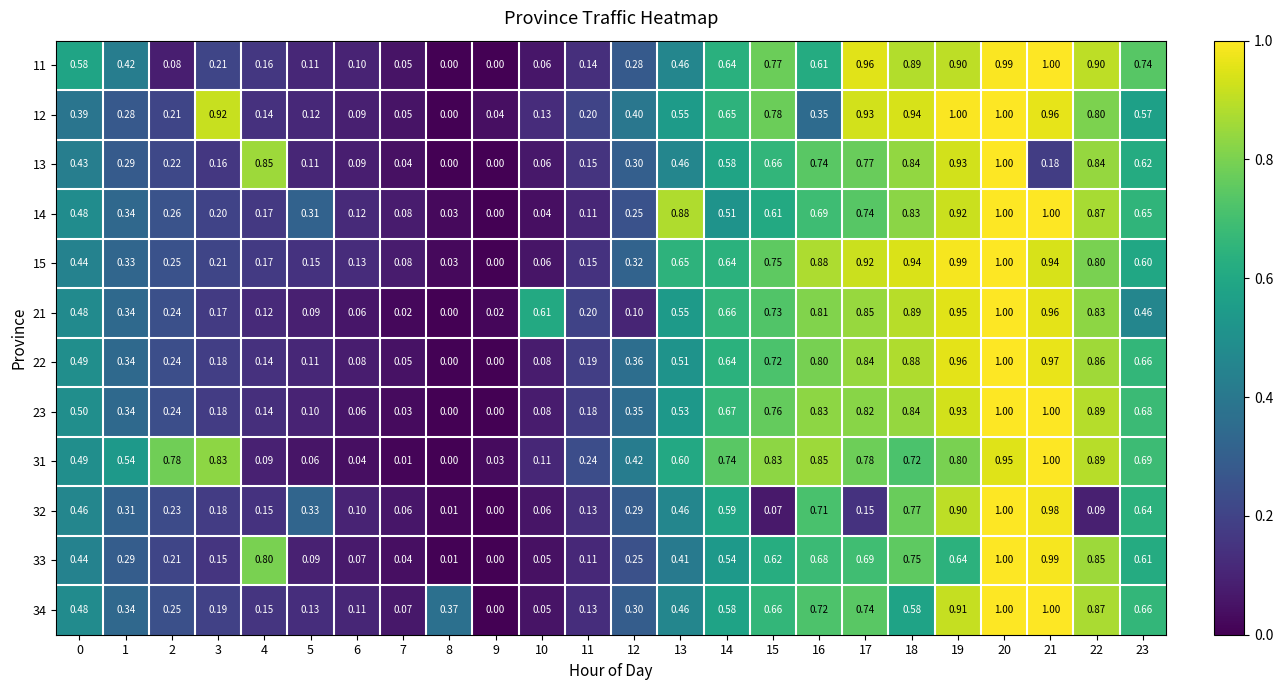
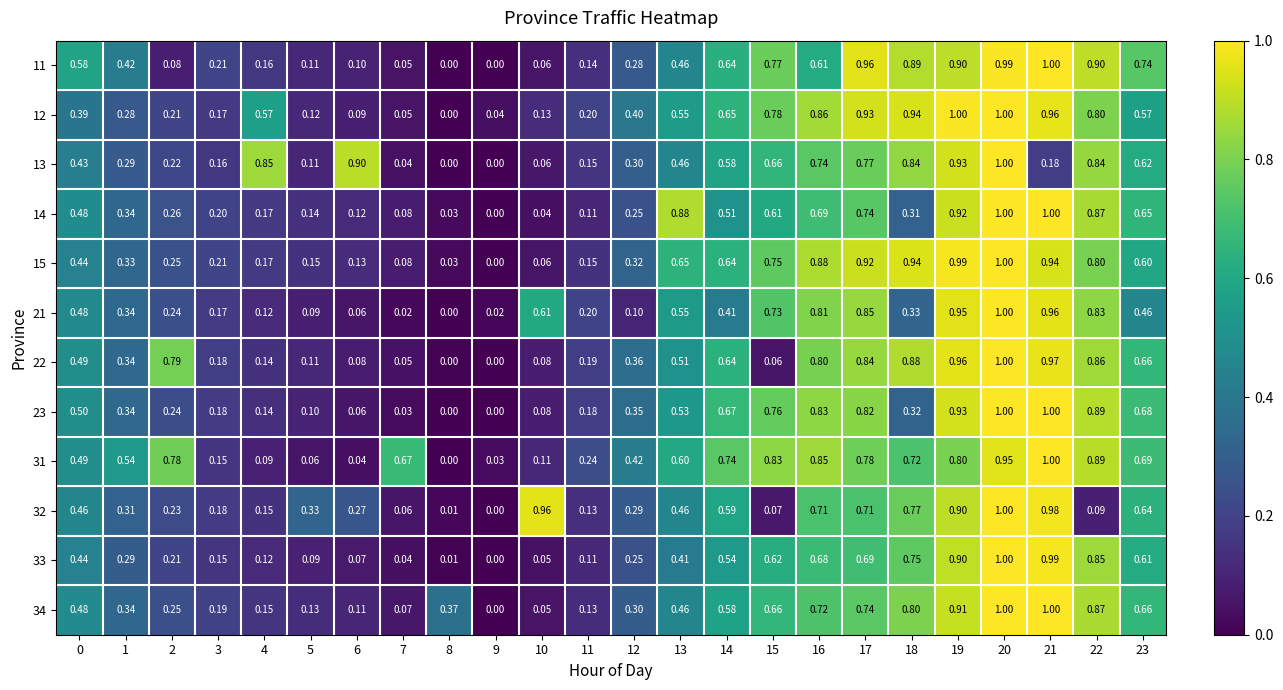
12, 3: 0.92 -> 0.17
12, 4: 0.14 -> 0.57
12, 16: 0.35 -> 0.86
13, 6: 0.09 -> 0.90
14, 5: 0.31 -> 0.14
14, 18: 0.83 -> 0.31
21, 14: 0.66 -> 0.41
21, 18: 0.89 -> 0.33
22, 2: 0.24 -> 0.79
22, 15: 0.72 -> 0.06
23, 18: 0.84 -> 0.32
31, 3: 0.83 -> 0.15
31, 7: 0.01 -> 0.67
32, 6: 0.10 -> 0.27
32, 10: 0.06 -> 0.96
32, 17: 0.15 -> 0.71
33, 4: 0.80 -> 0.12
33, 19: 0.64 -> 0.90
34, 18: 0.58 -> 0.80
